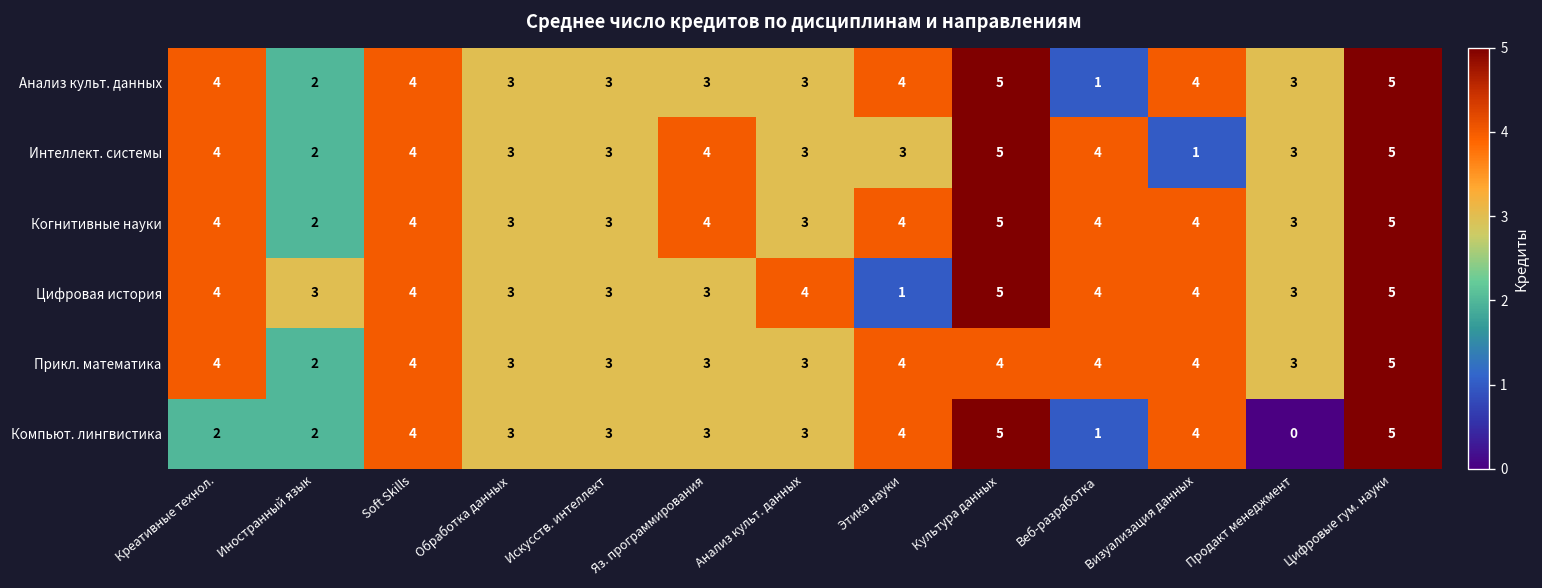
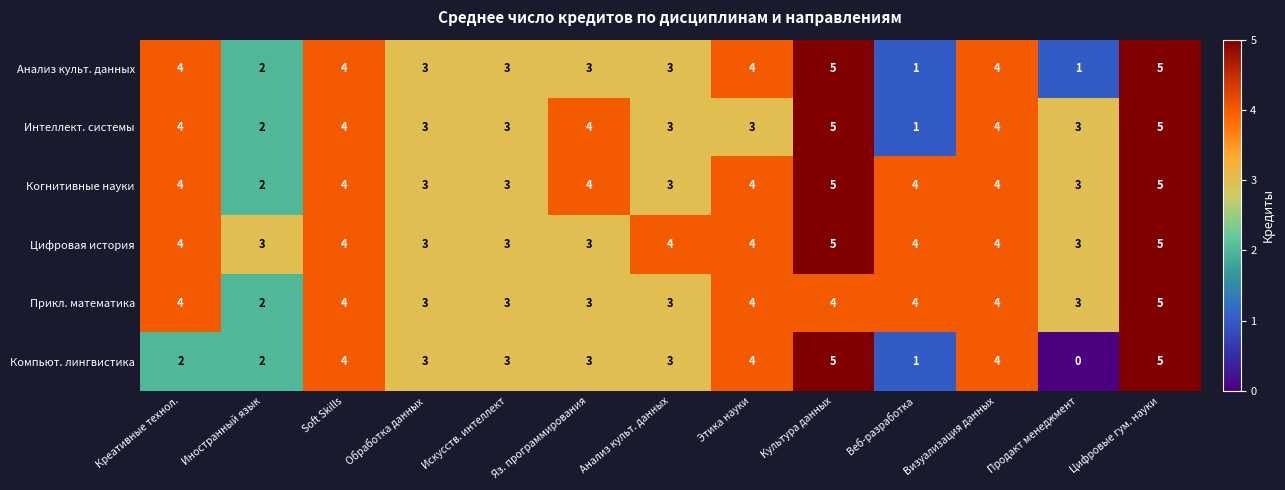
Анализ культ. данных, Продакт менеджмент: 3 -> 1
Интеллект. системы, Веб-разработка: 4 -> 1
Интеллект. системы, Визуализация данных: 1 -> 4
Цифровая история, Этика науки: 1 -> 4
